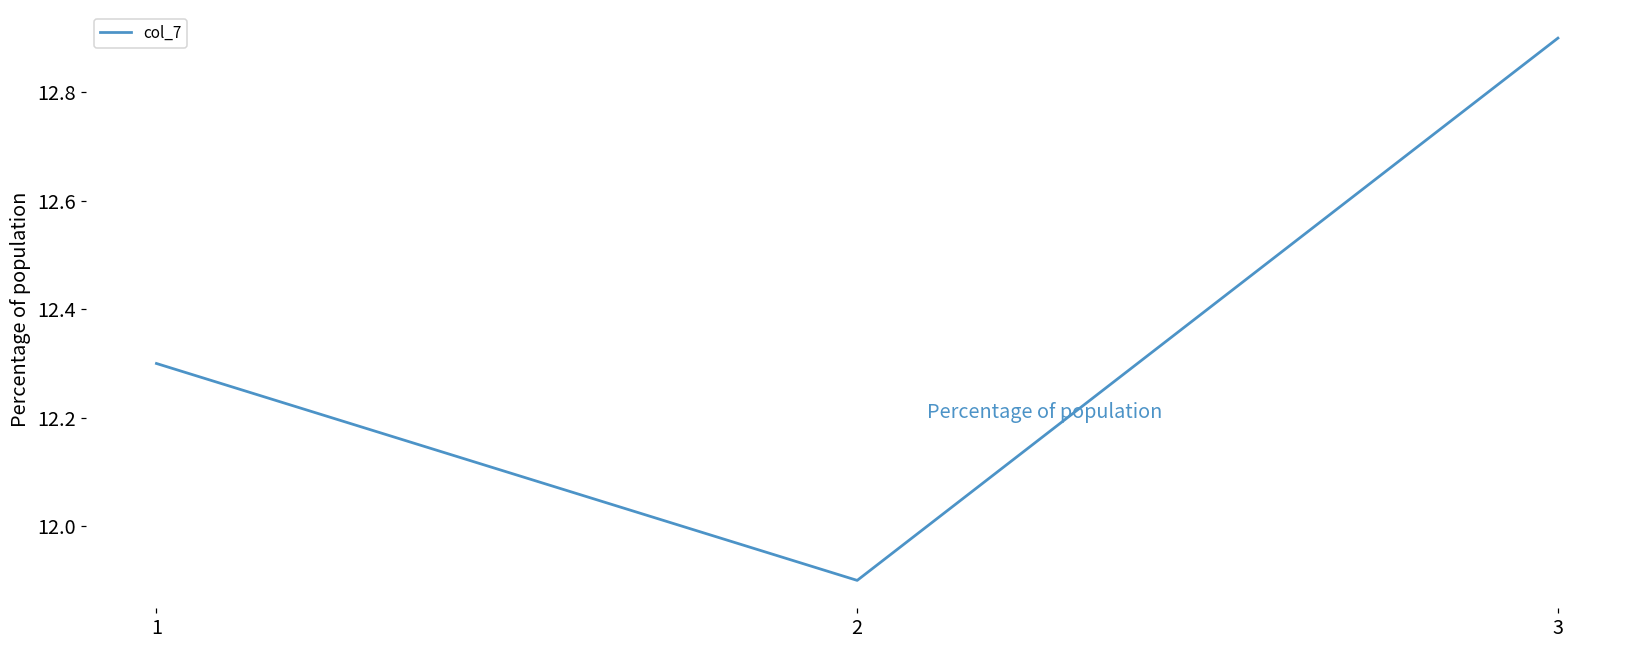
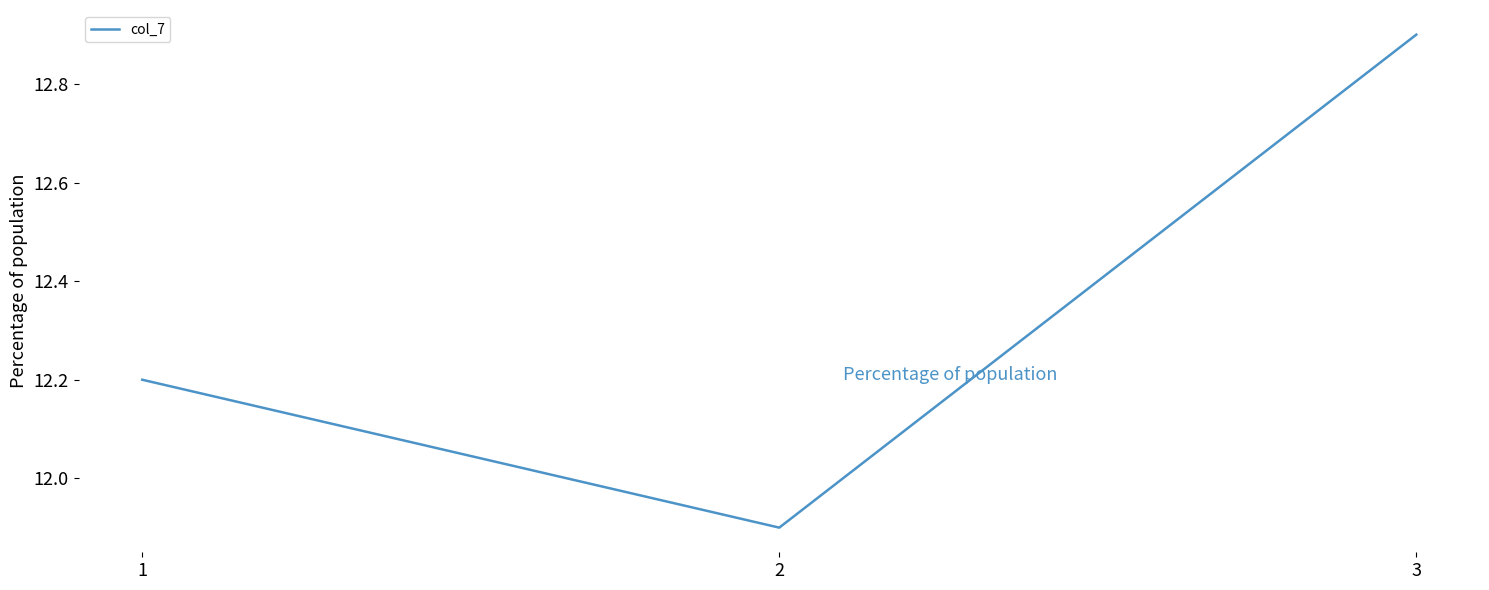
1: 12.3 -> 12.2
